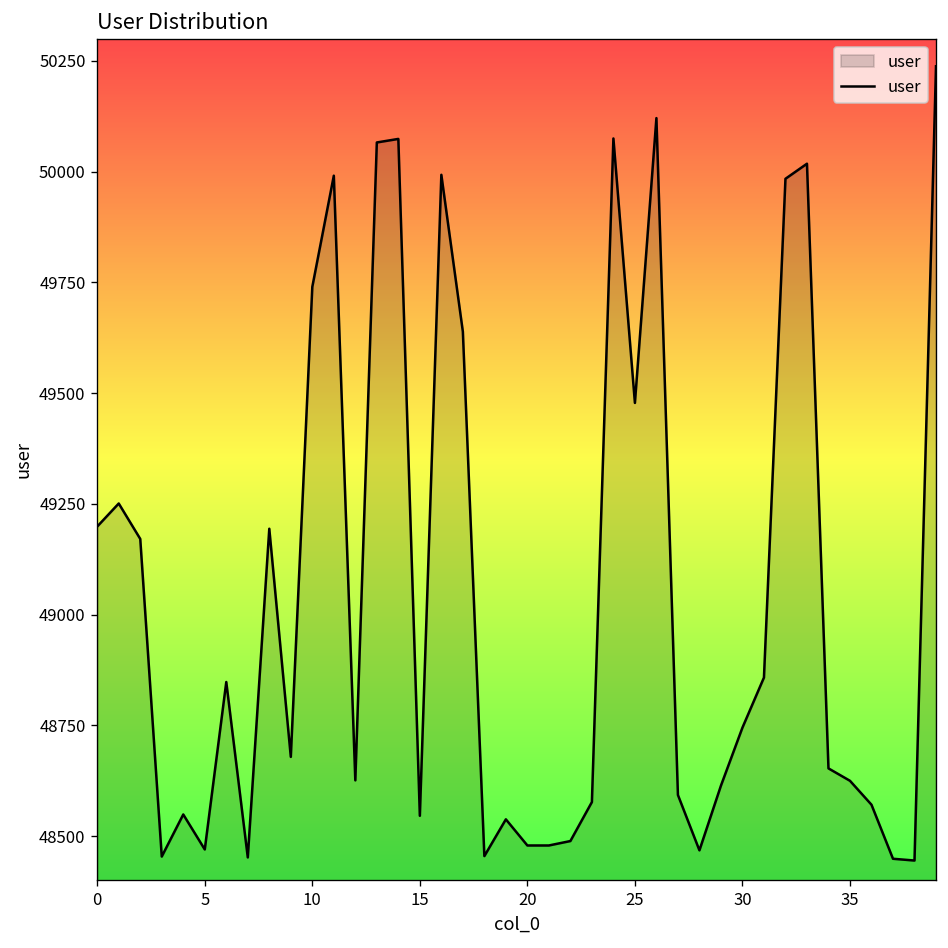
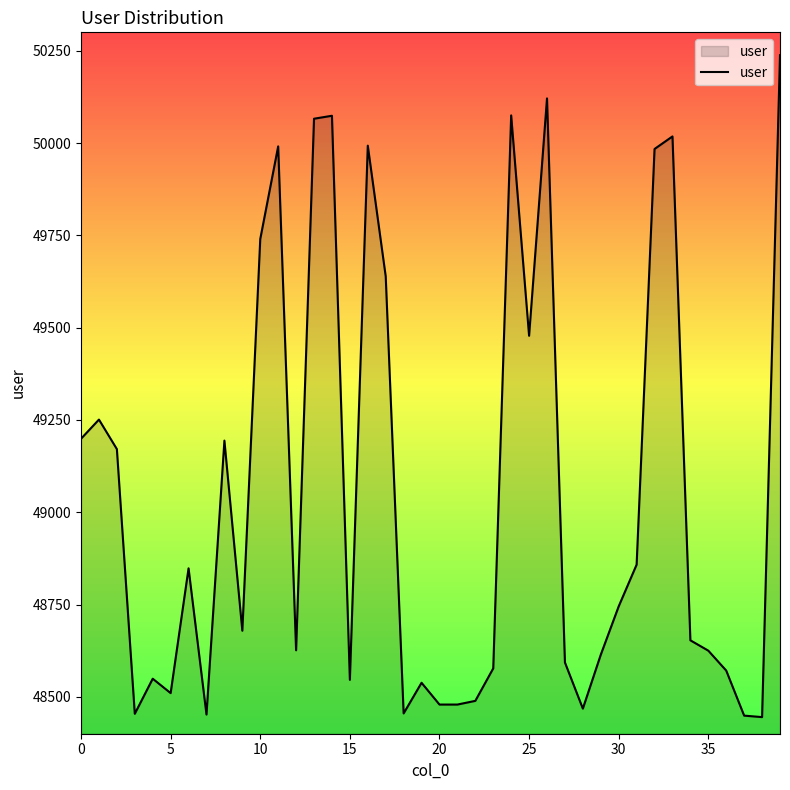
5: 48470 -> 48510
